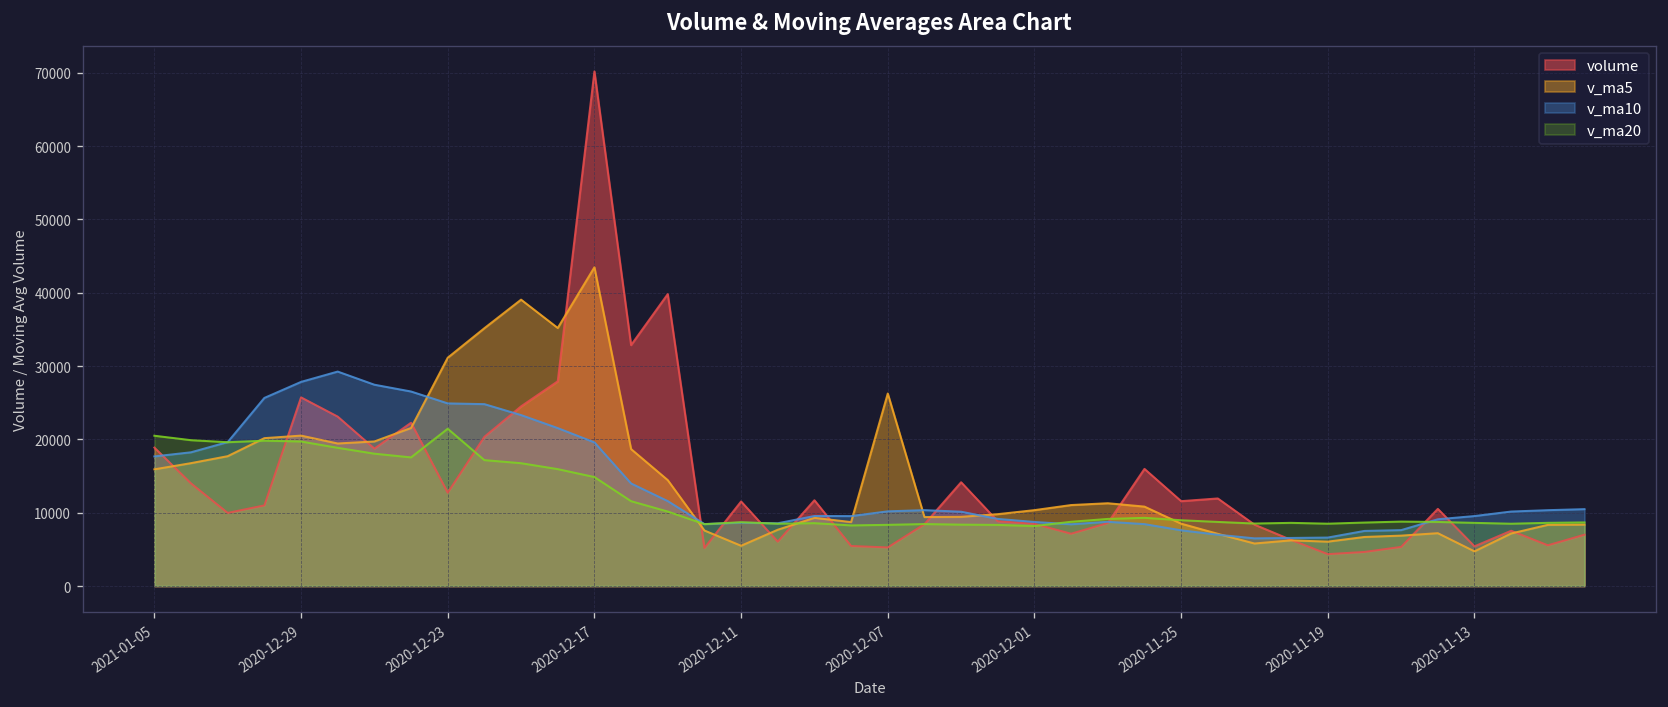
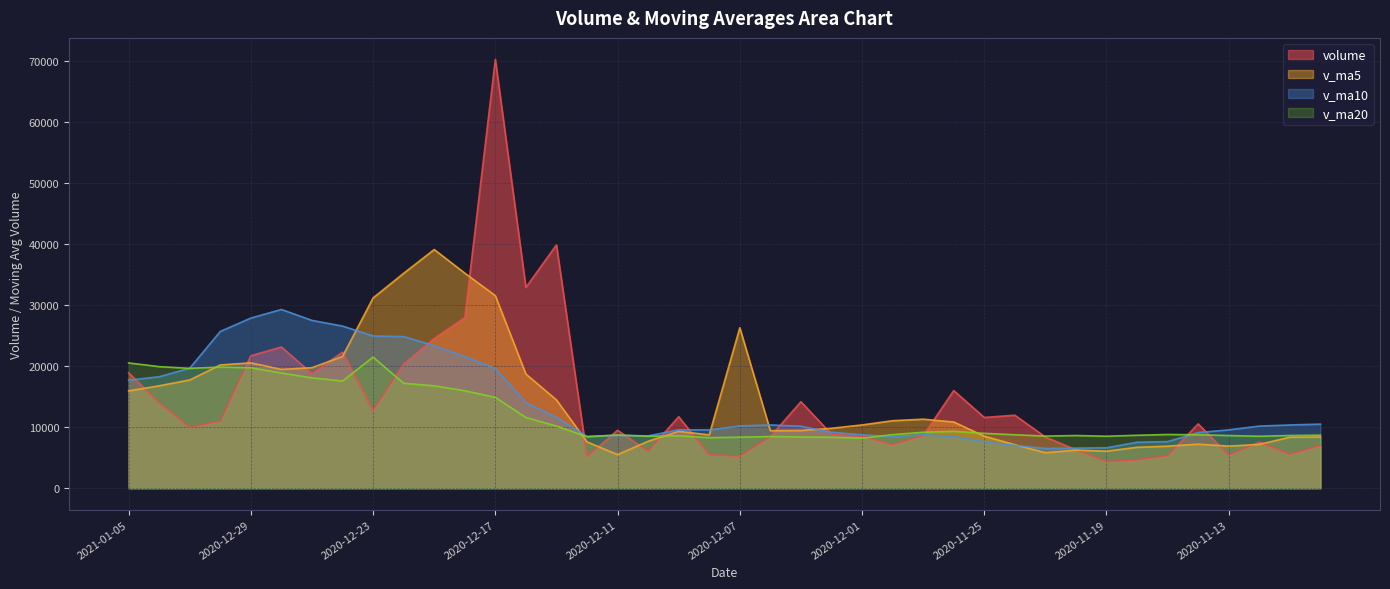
volume, 2020-12-29: 26000 -> 22000
v_ma5, 2020-12-17: 43000 -> 32000
volume, 2020-12-11: 12000 -> 9000
v_ma5, 2020-11-13: 5000 -> 7000
